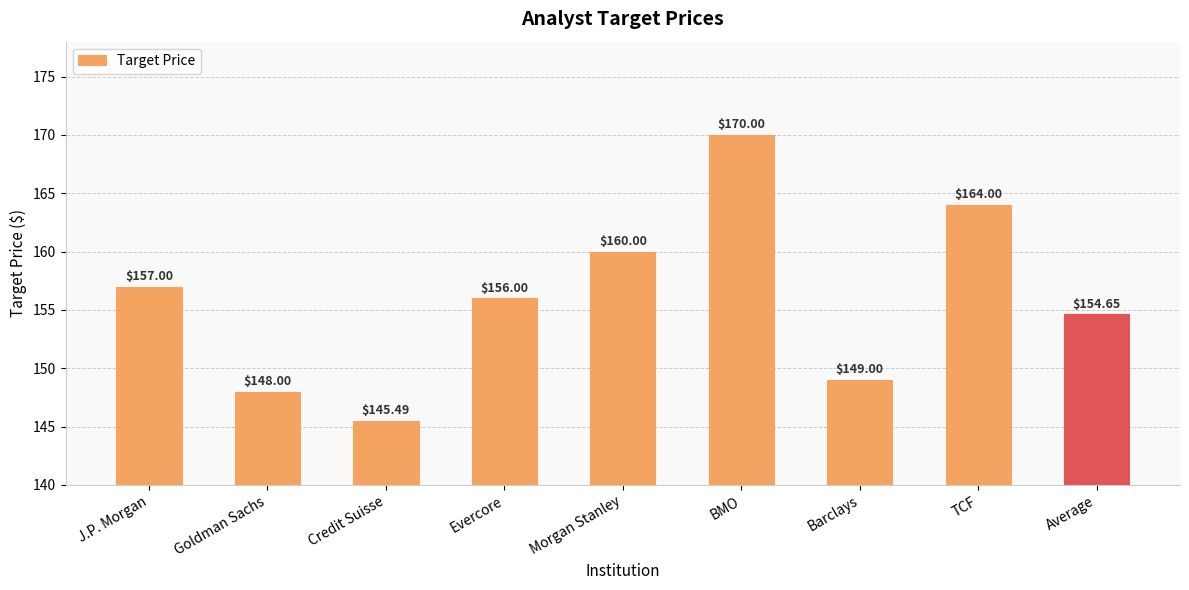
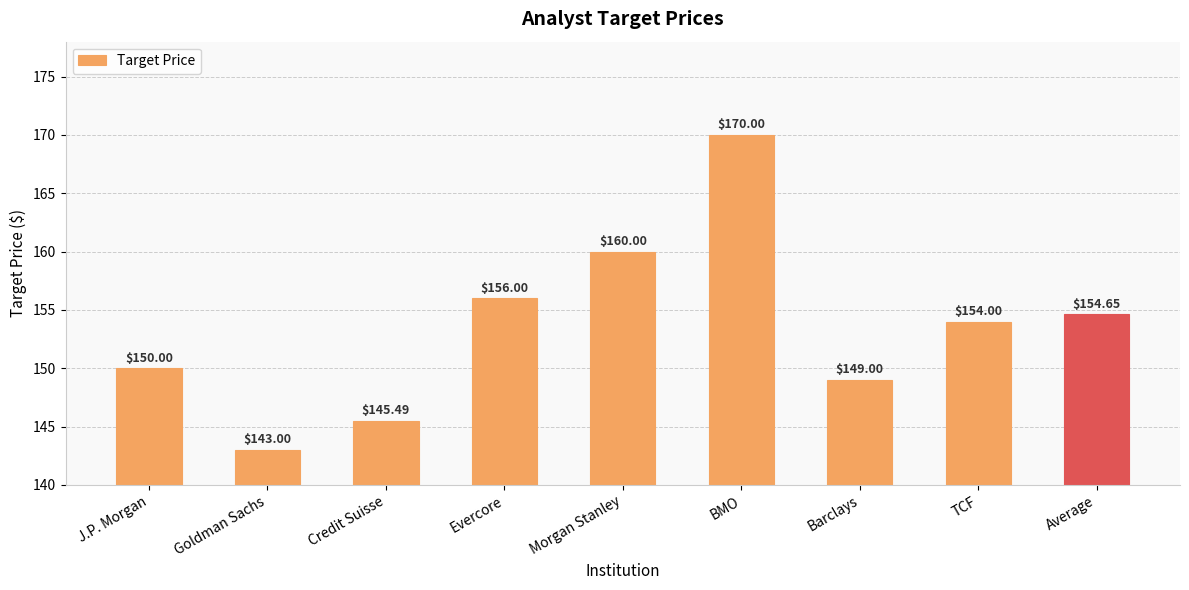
J.P. Morgan: $157.00 -> $150.00
Goldman Sachs: $148.00 -> $143.00
TCF: $164.00 -> $154.00
